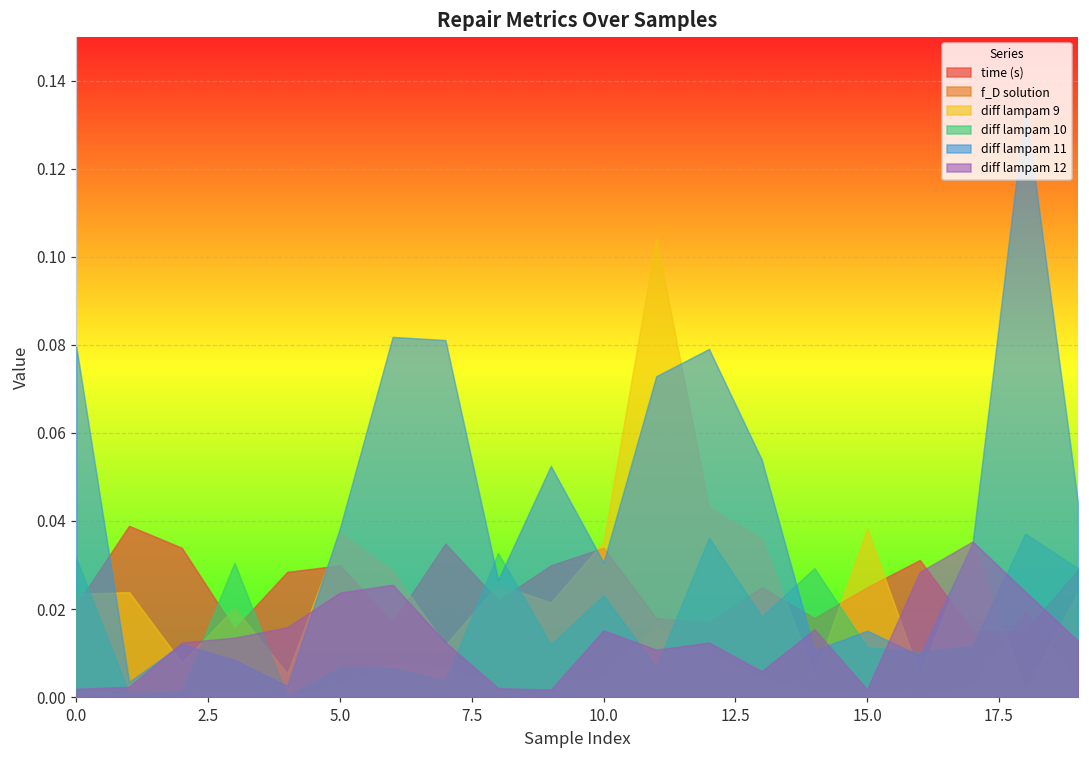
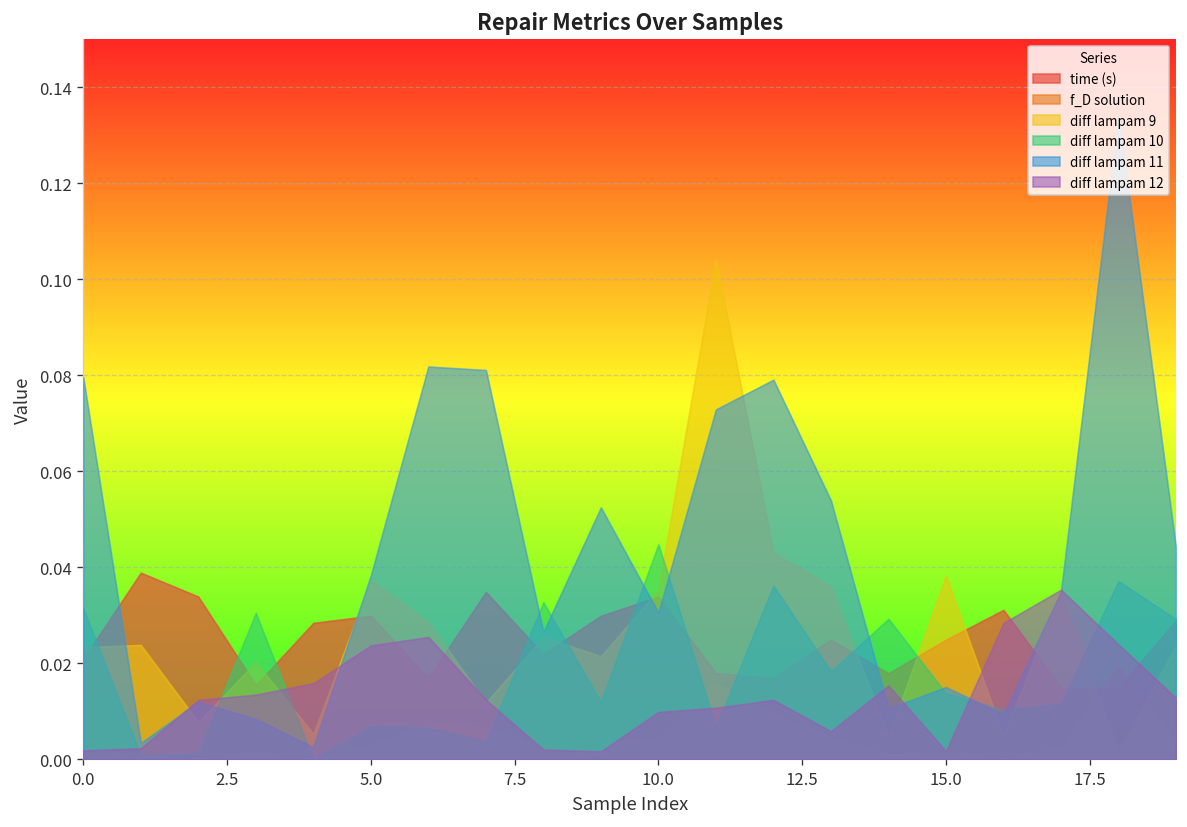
diff lampam 10, 10.0: 0.023 -> 0.045
diff lampam 12, 10.0: 0.015 -> 0.010
diff lampam 10, 15.0: 0.011 -> 0.014
